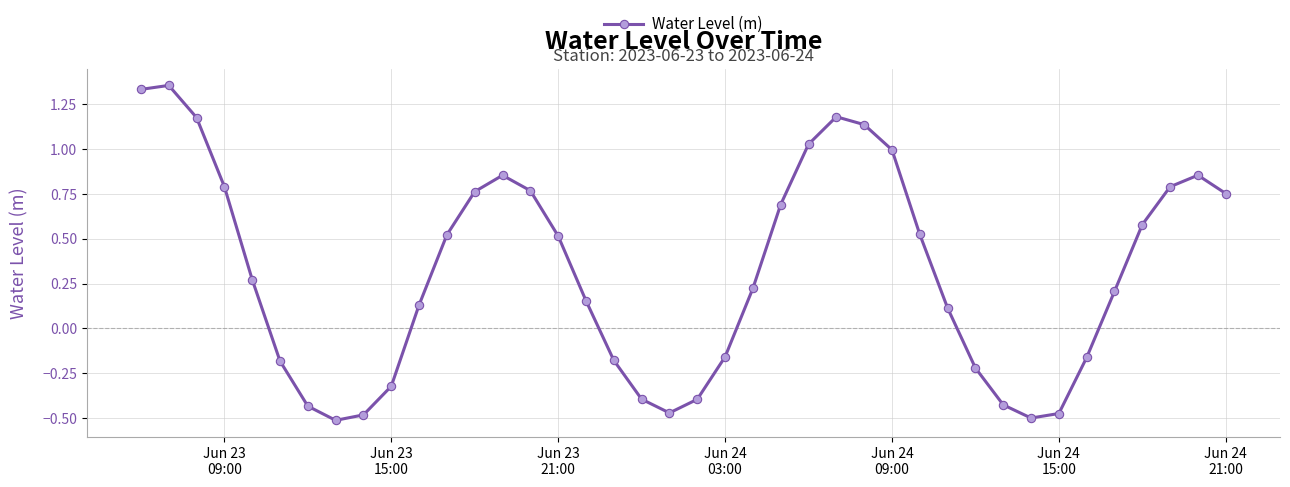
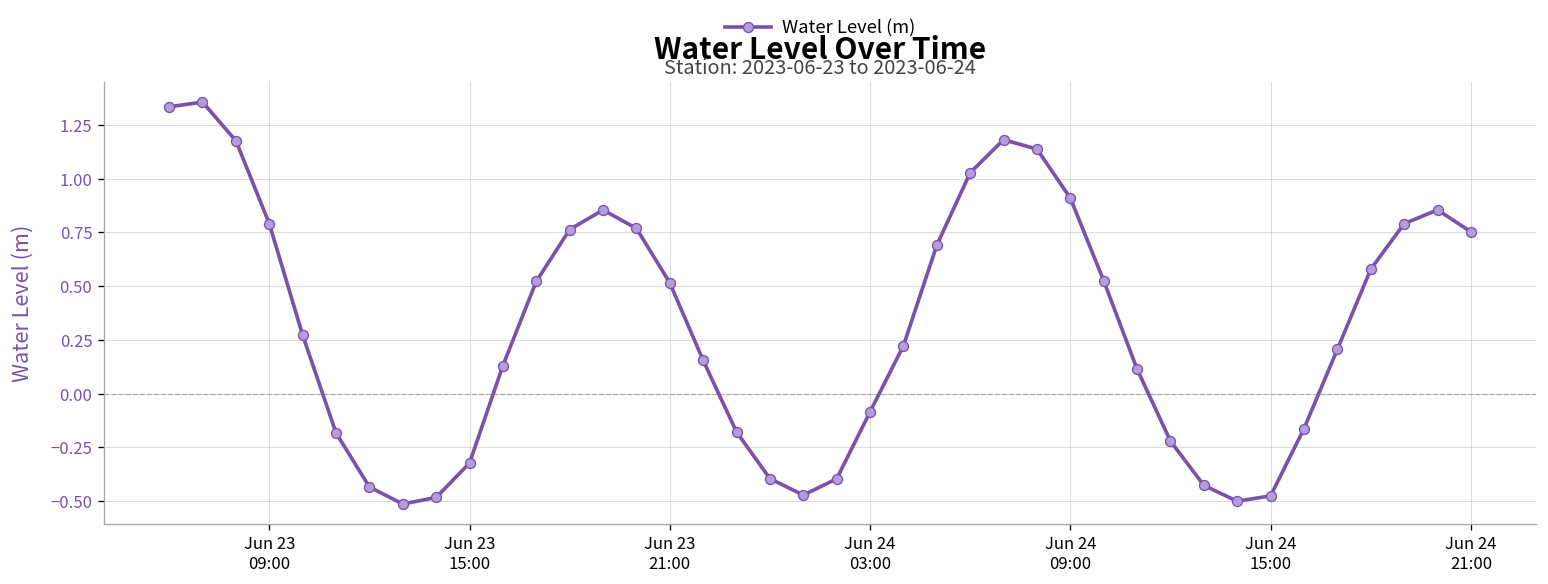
Jun 24 03:00: -0.16 -> -0.08
Jun 24 09:00: 1.00 -> 0.91
